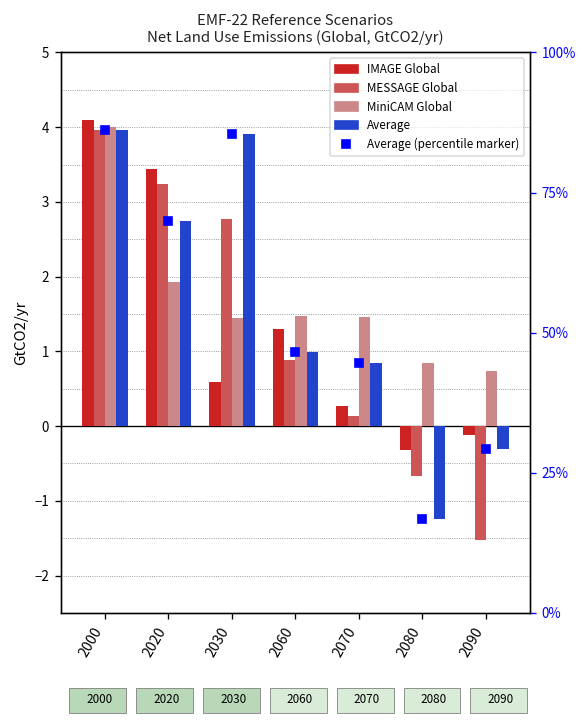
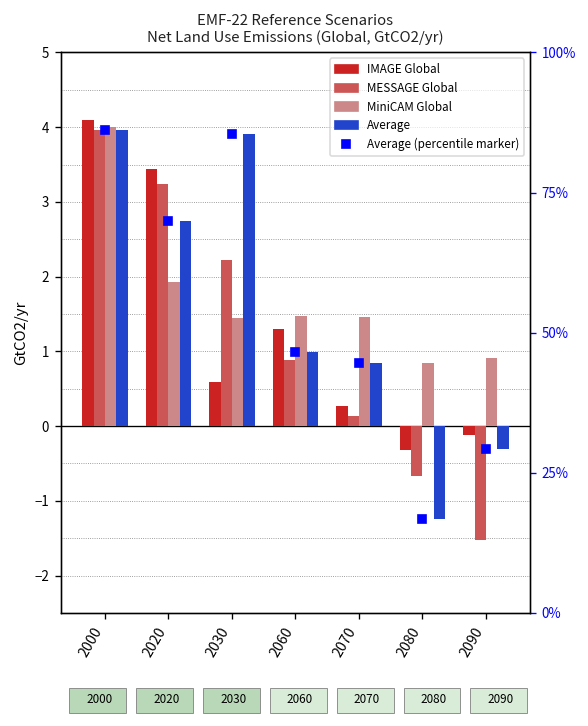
MESSAGE Global, 2030: 2.8 -> 2.2
MiniCAM Global, 2090: 0.7 -> 0.9
